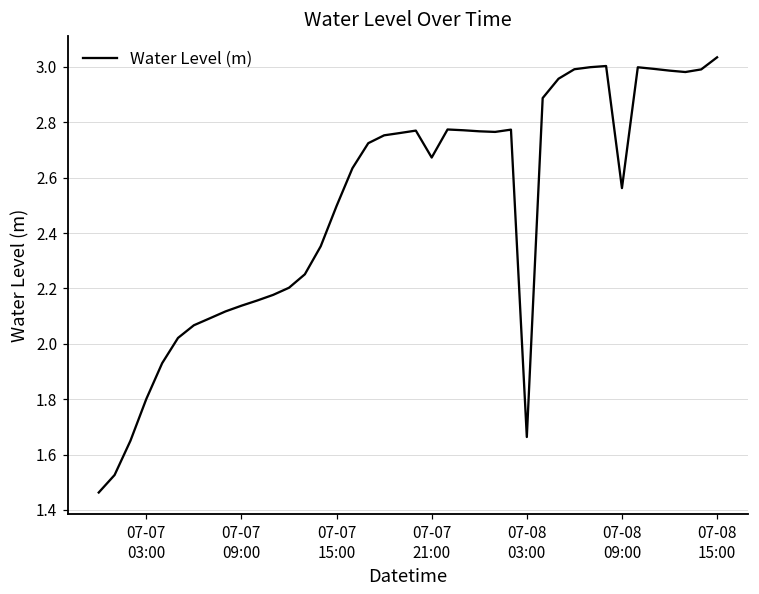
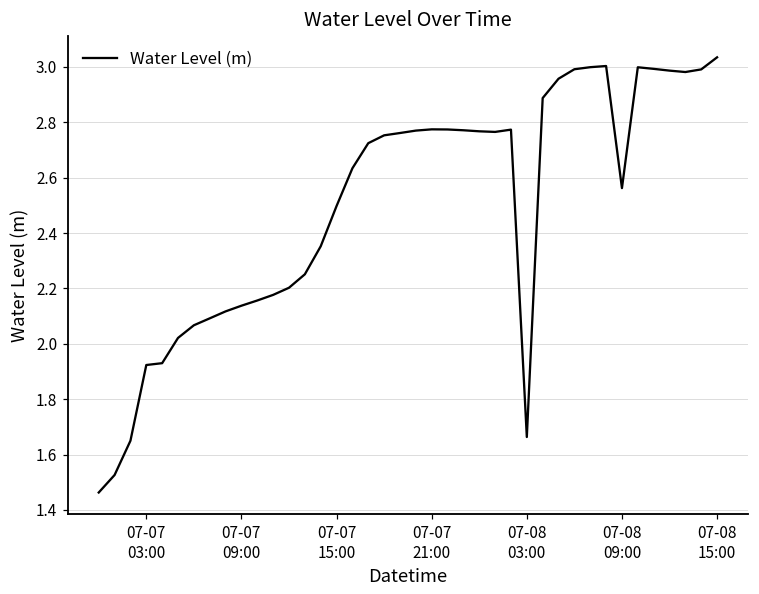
07-07 03:00: 1.80 -> 1.92
07-07 21:00: 2.67 -> 2.77
